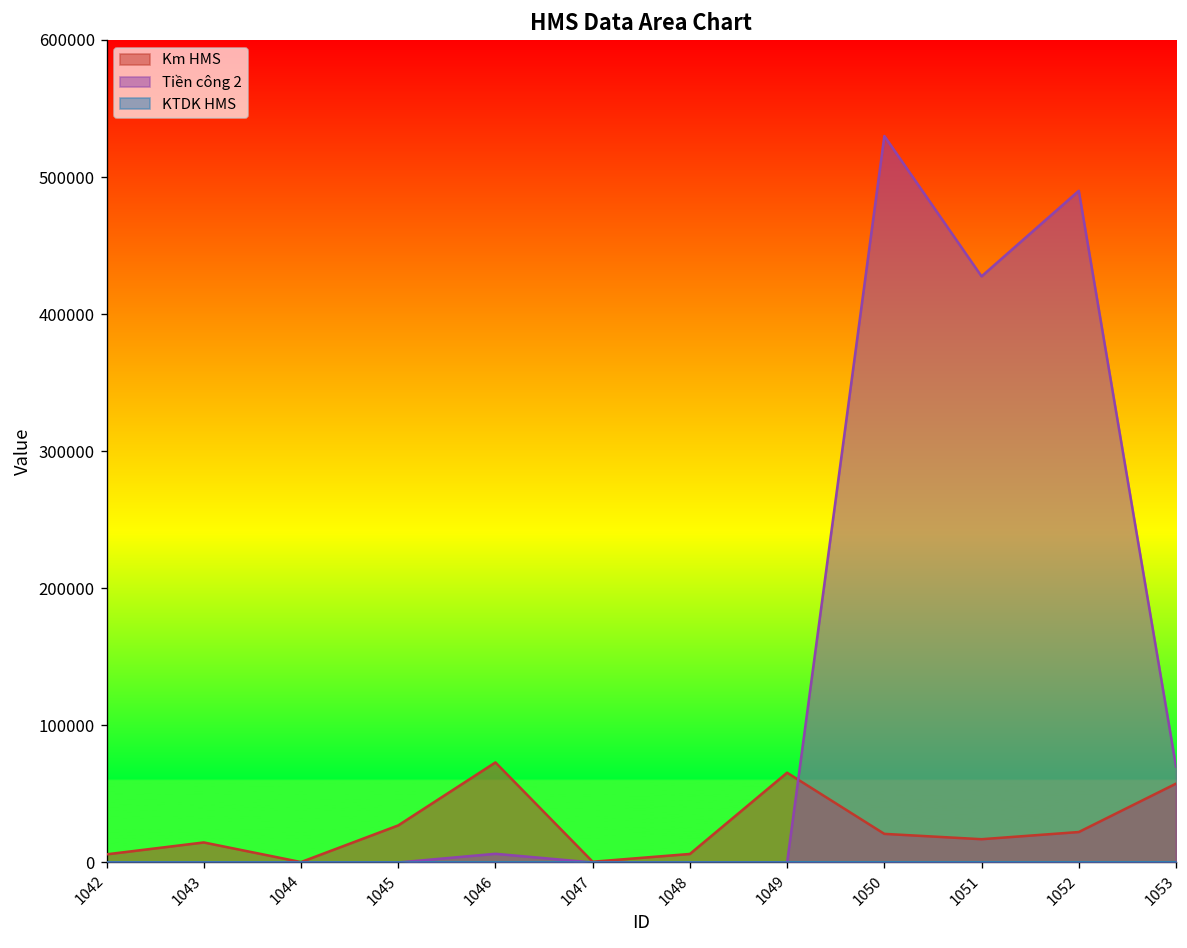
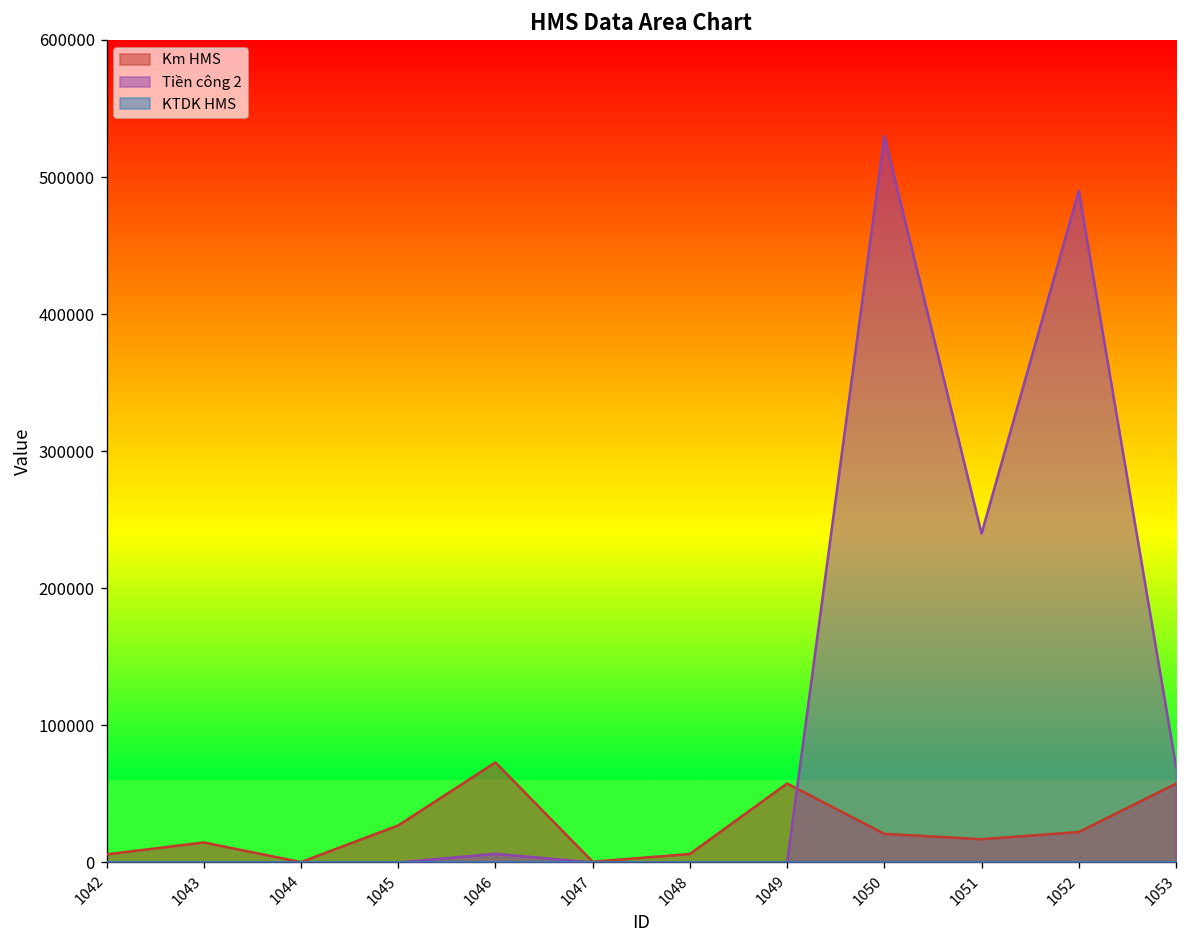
Km HMS, 1049: 66000 -> 58000
Tiền công 2, 1051: 428000 -> 240000
